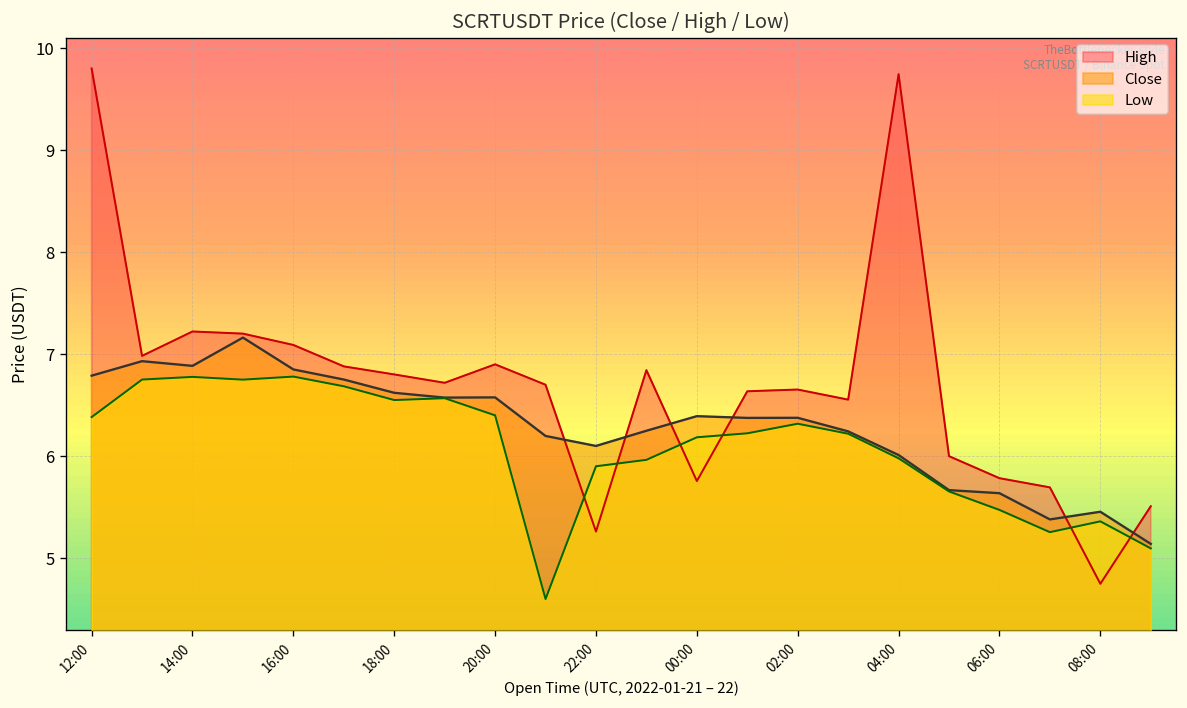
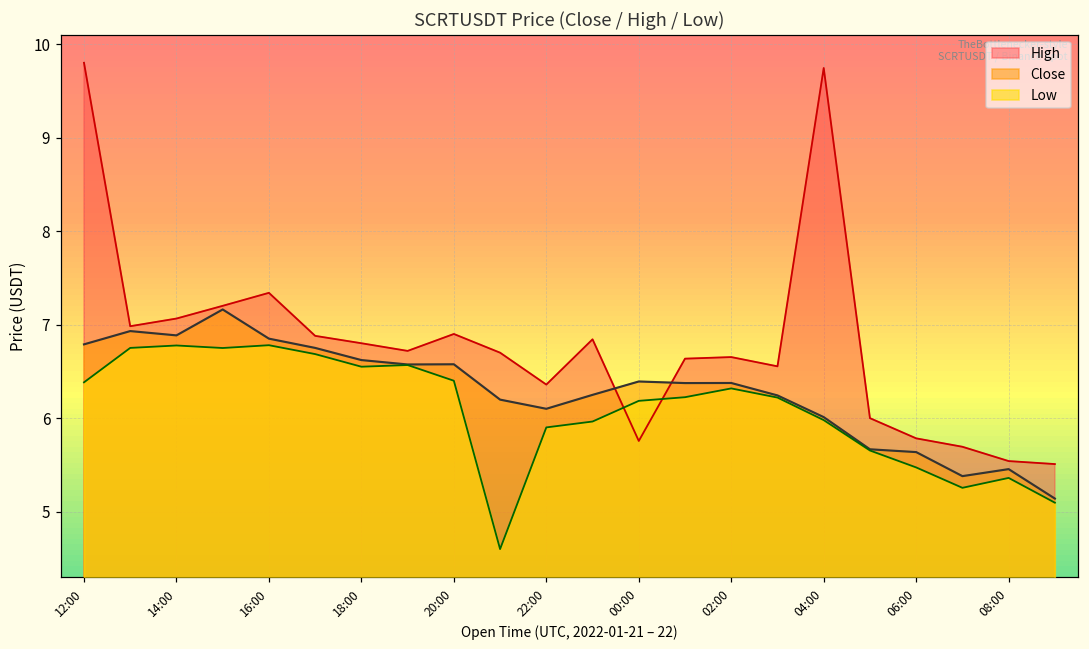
High, 14:00: 7.2 -> 7.1
High, 16:00: 7.1 -> 7.3
High, 22:00: 5.3 -> 6.4
High, 08:00: 4.7 -> 5.5
